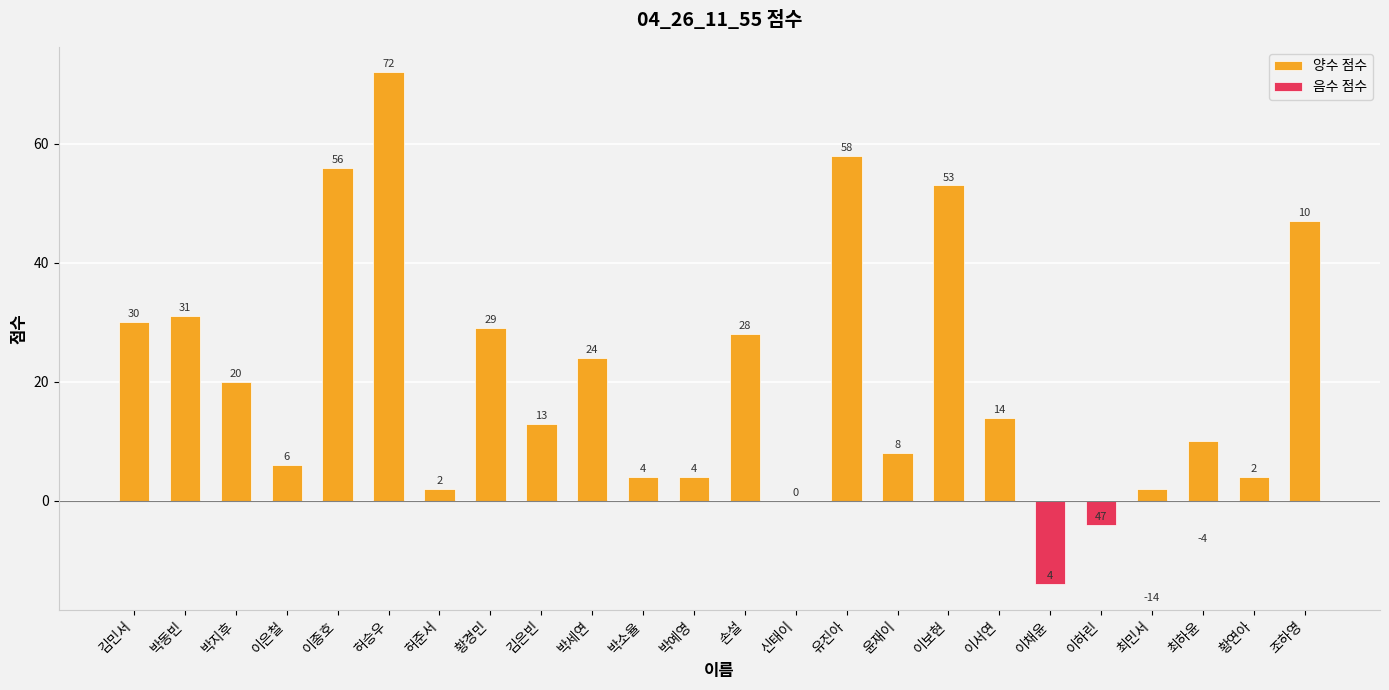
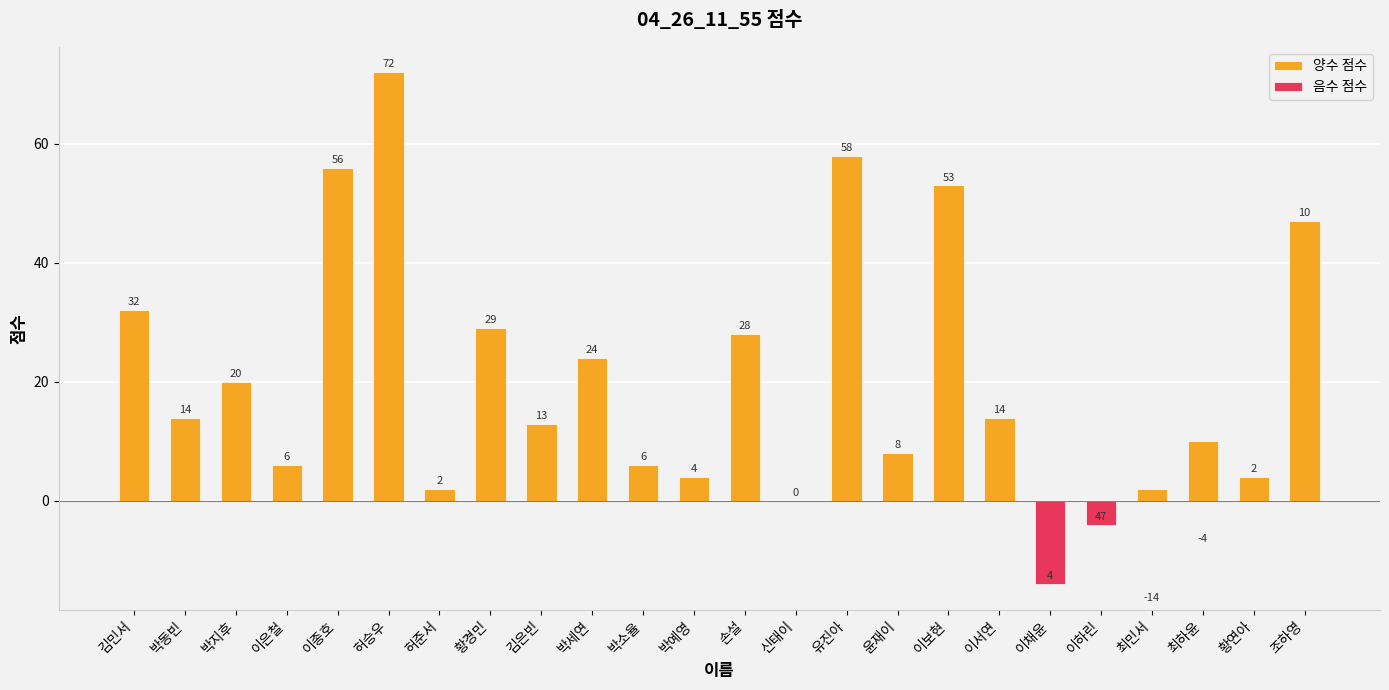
양수 점수, 김민서: 30 -> 32
양수 점수, 박동빈: 31 -> 14
양수 점수, 박소율: 4 -> 6
